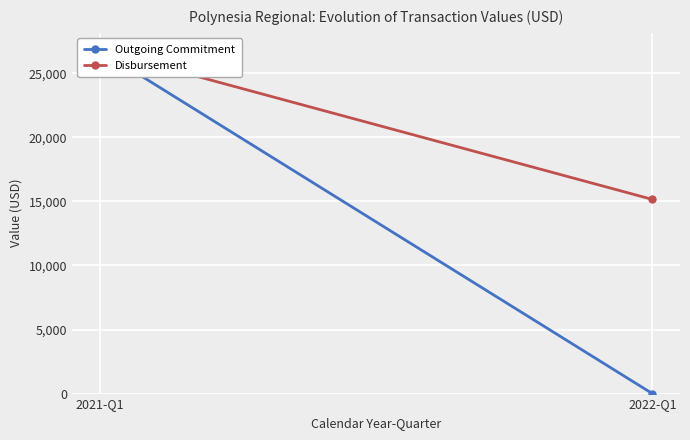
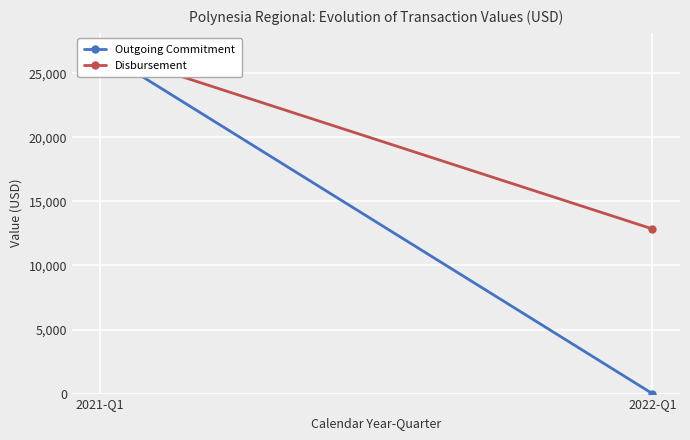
Disbursement, 2022-Q1: 15,200 -> 12,900
